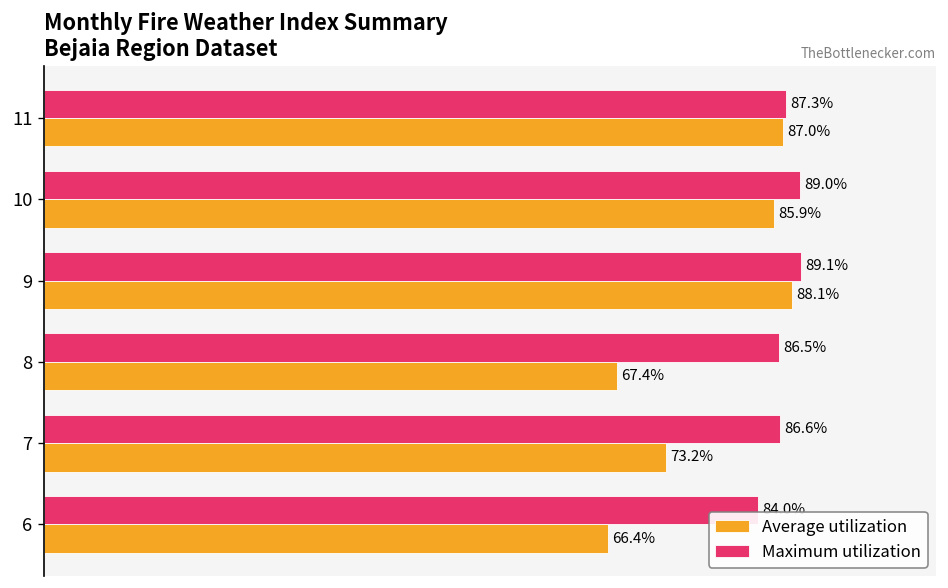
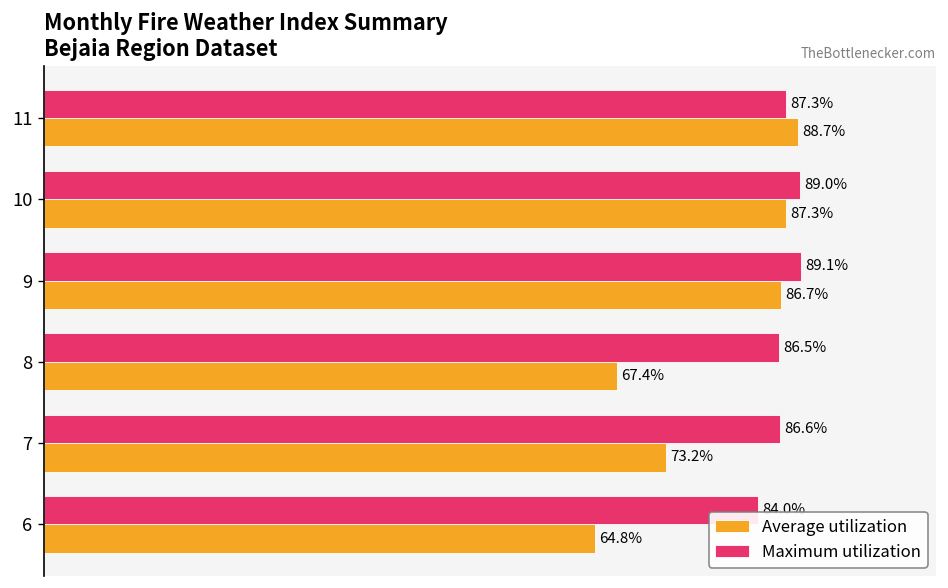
Average utilization, 11: 87.0% -> 88.7%
Average utilization, 10: 85.9% -> 87.3%
Average utilization, 9: 88.1% -> 86.7%
Average utilization, 6: 66.4% -> 64.8%
